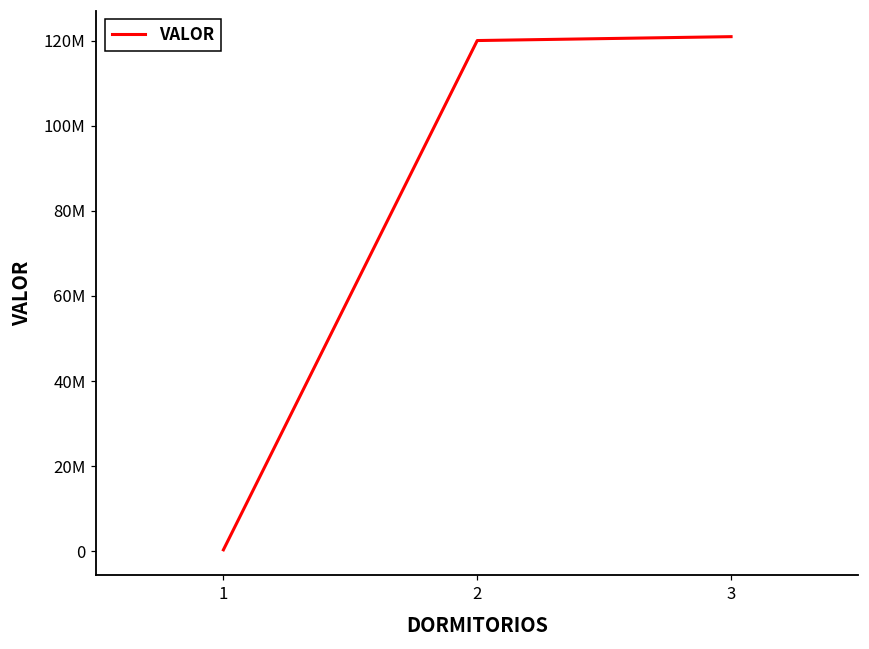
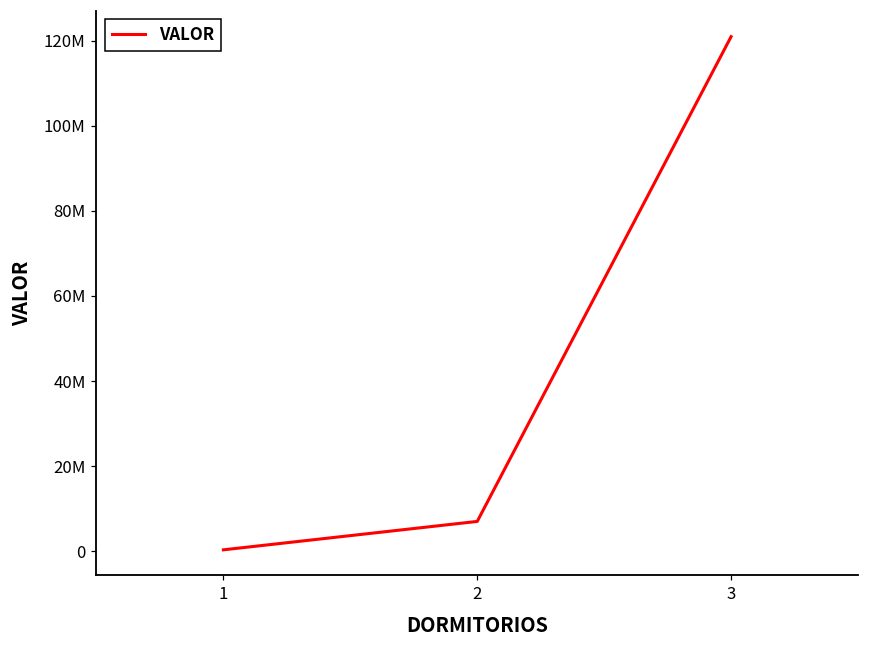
2: 120000000 -> 7000000
